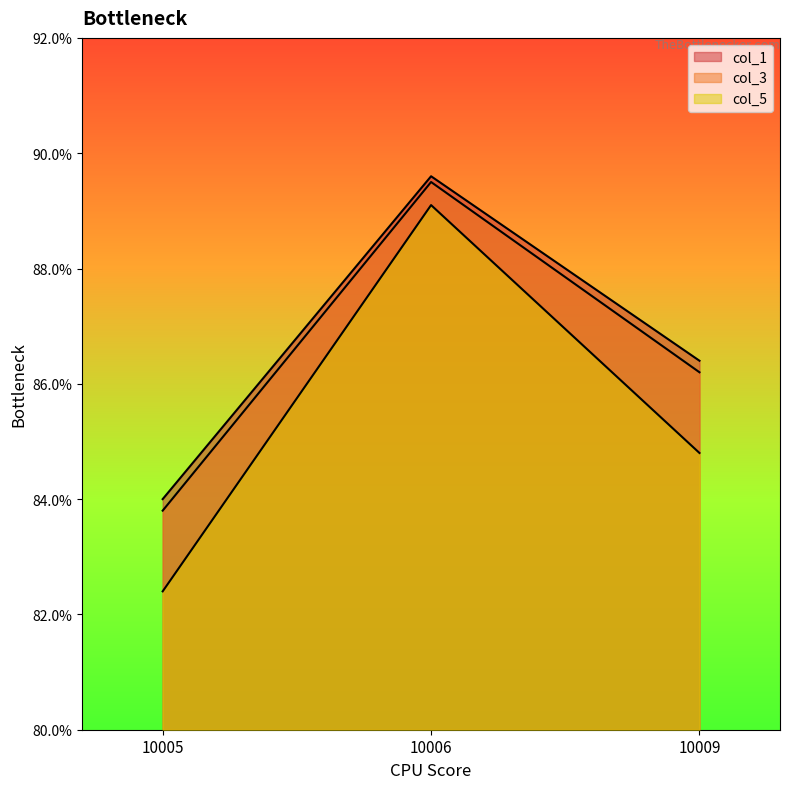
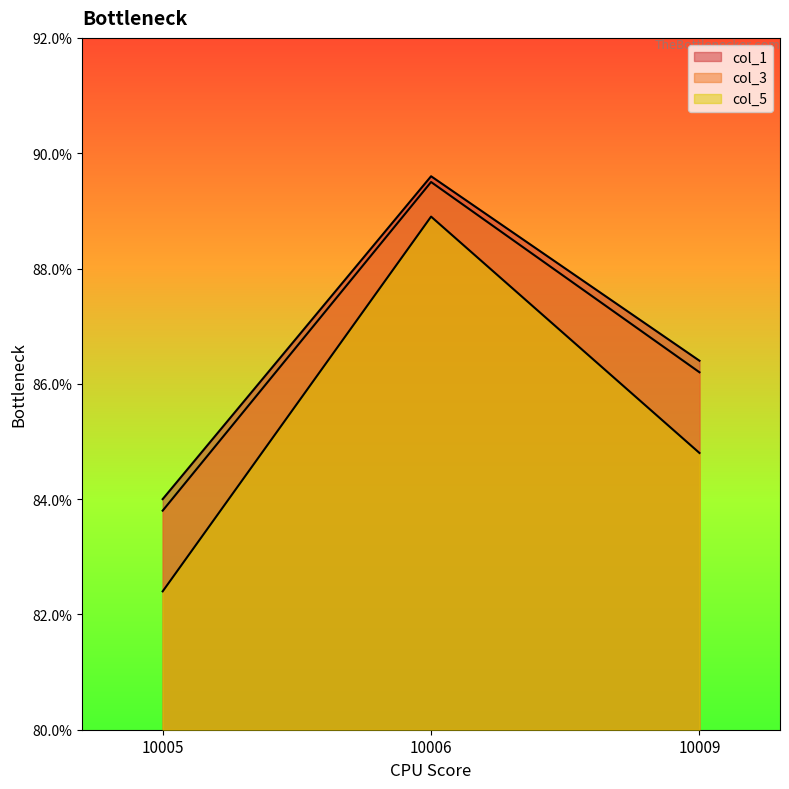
col_5, 10006: 89.1% -> 88.9%
